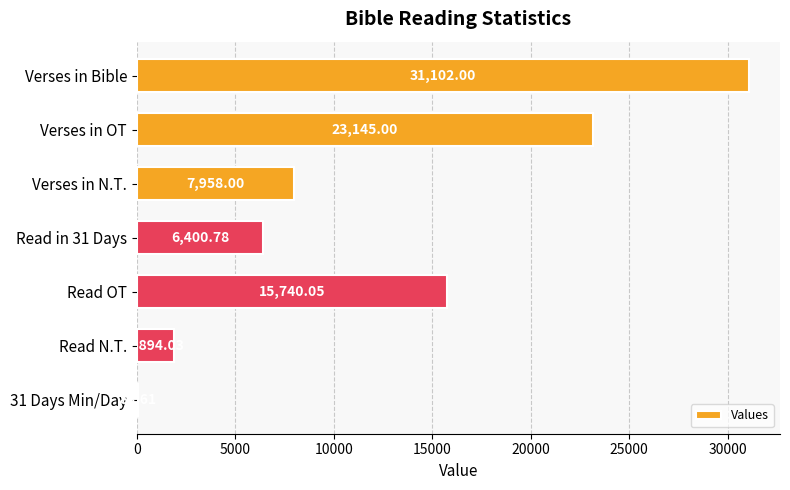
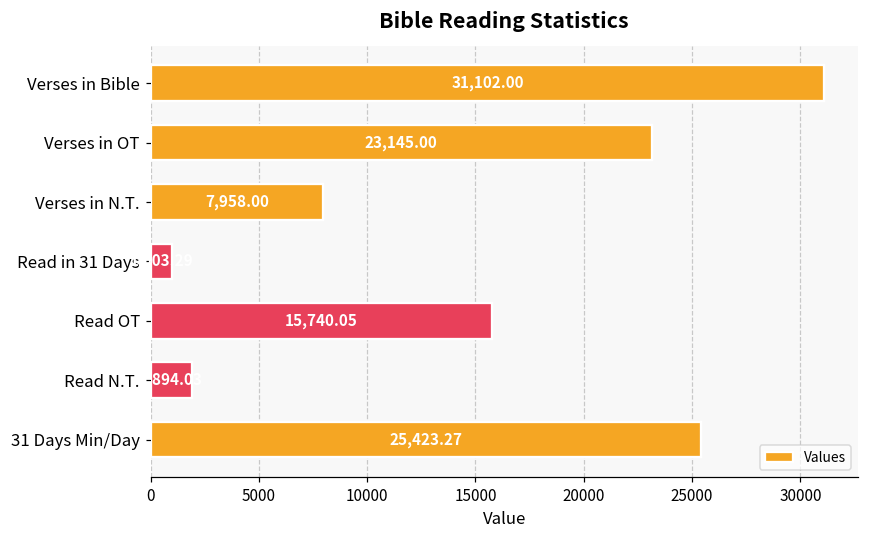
Read in 31 Days: 6400 -> 1000
31 Days Min/Day: 100 -> 25400
